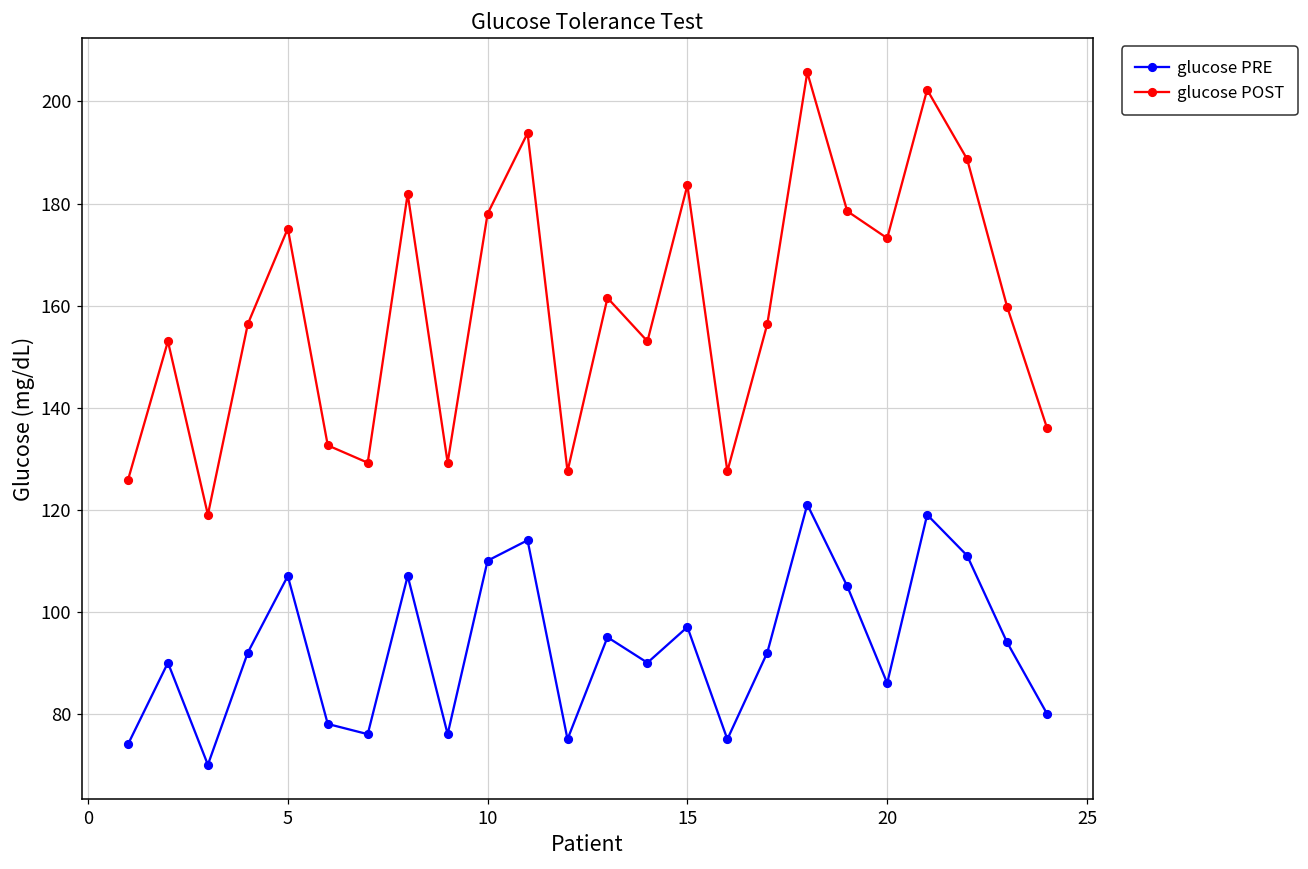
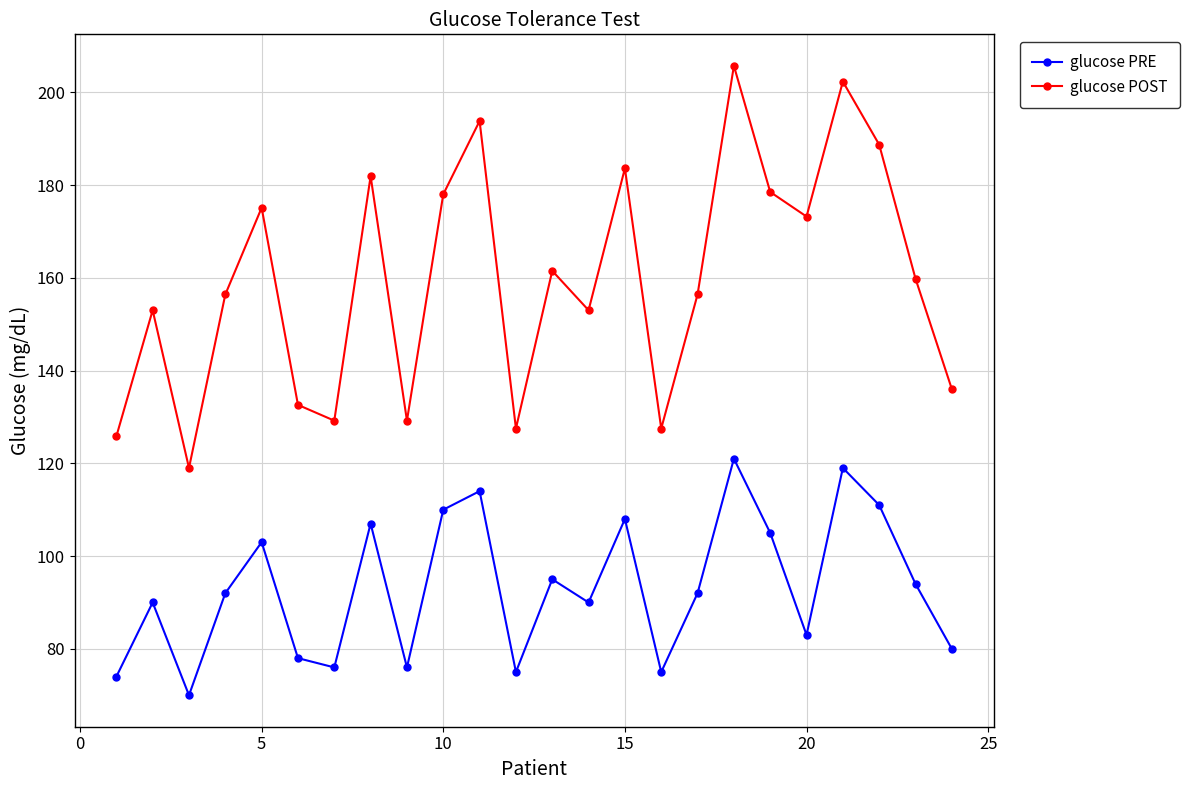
glucose PRE, 5: 107 -> 103
glucose PRE, 15: 97 -> 108
glucose PRE, 20: 86 -> 83
